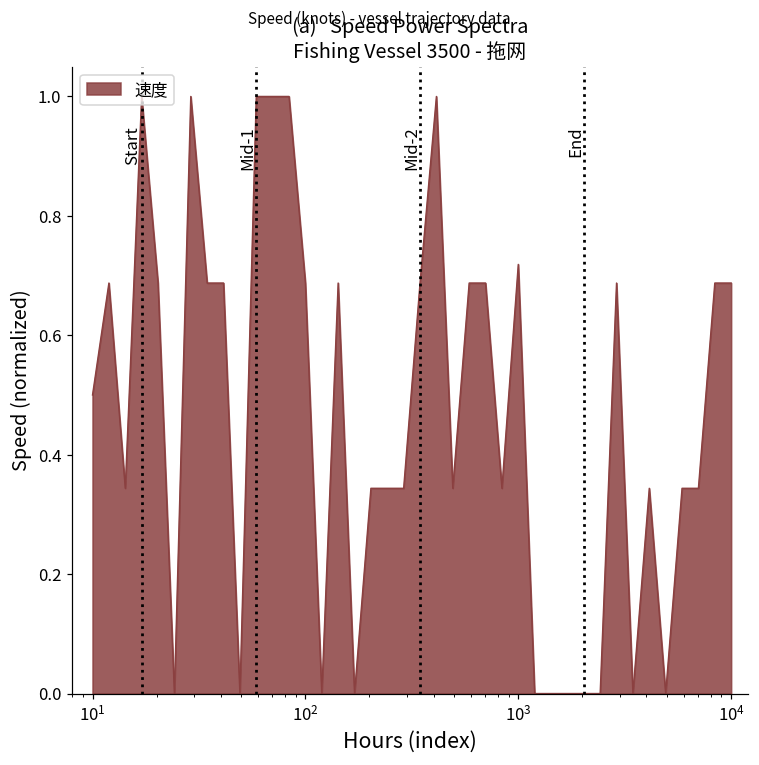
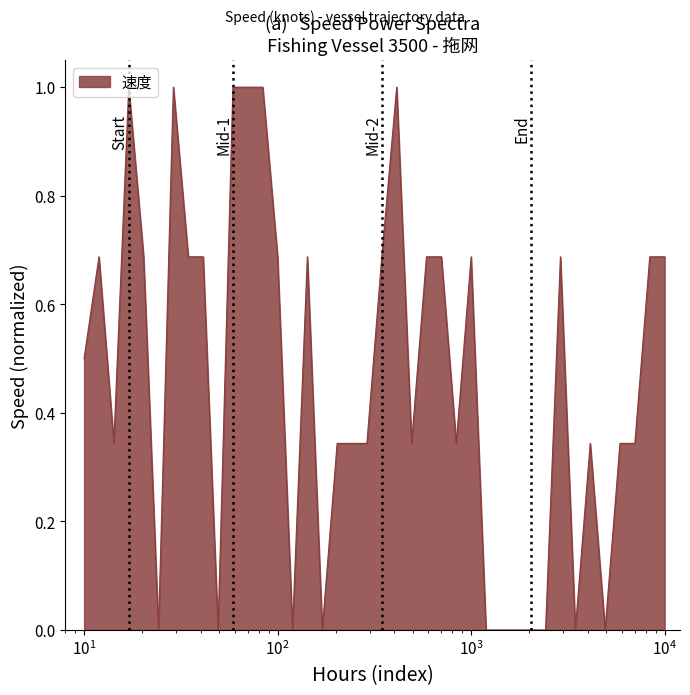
10^3: 0.72 -> 0.69
